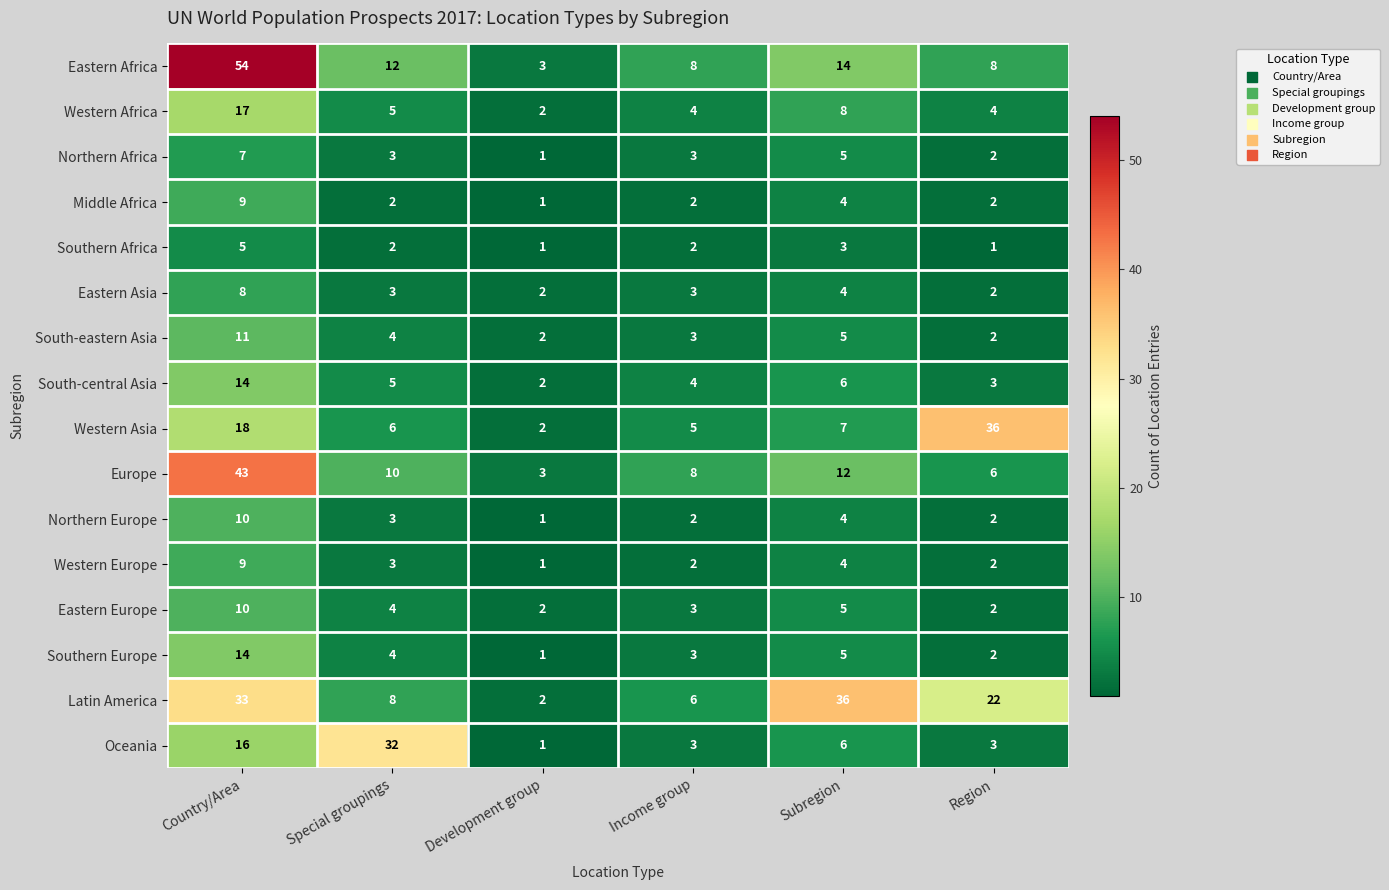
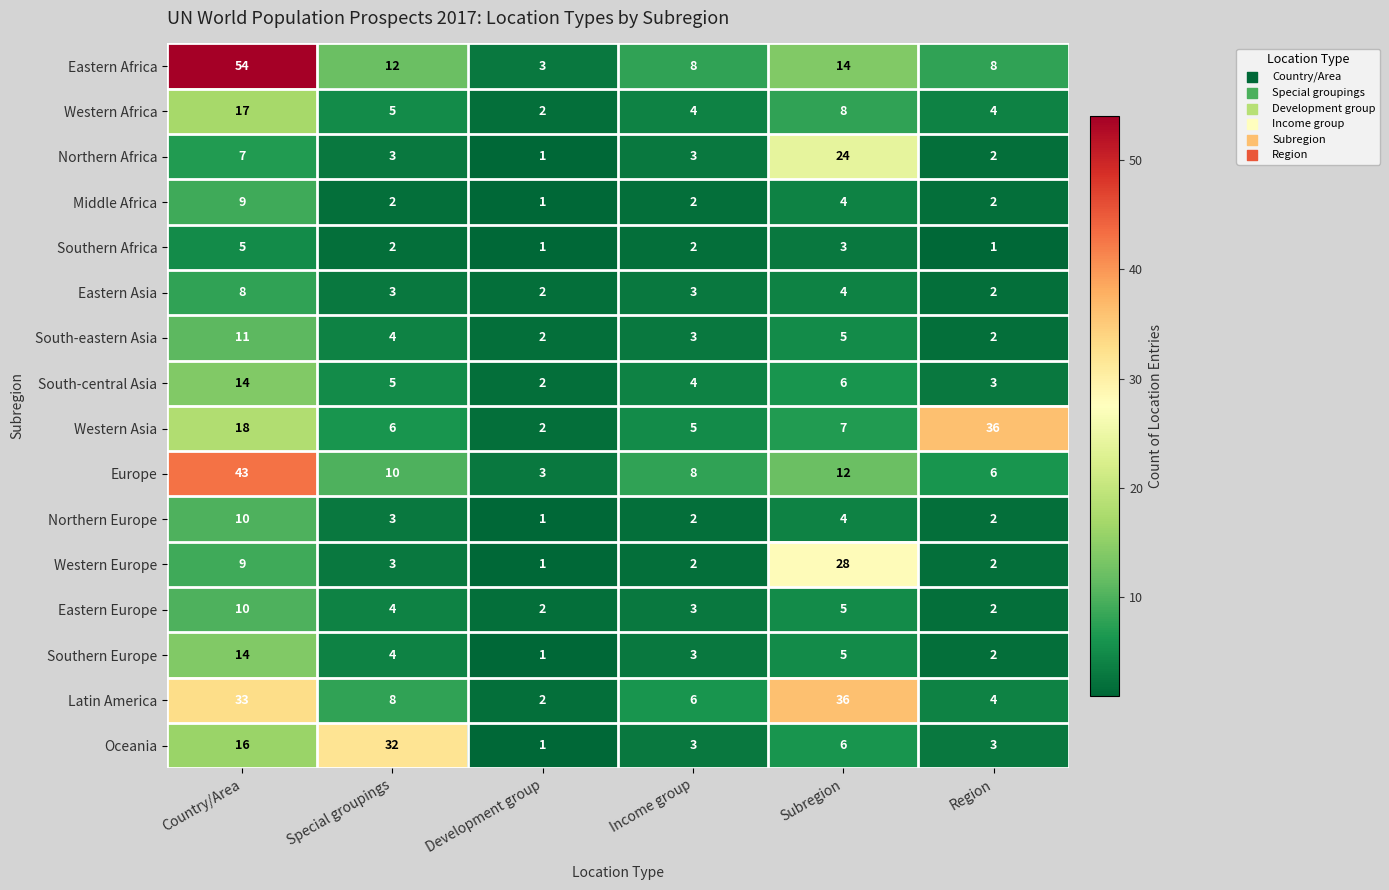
Northern Africa, Subregion: 5 -> 24
Western Europe, Subregion: 4 -> 28
Latin America, Region: 22 -> 4
